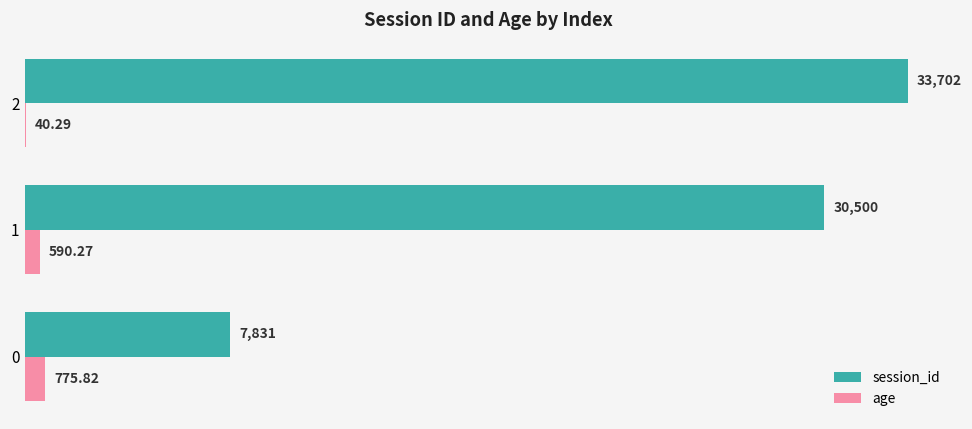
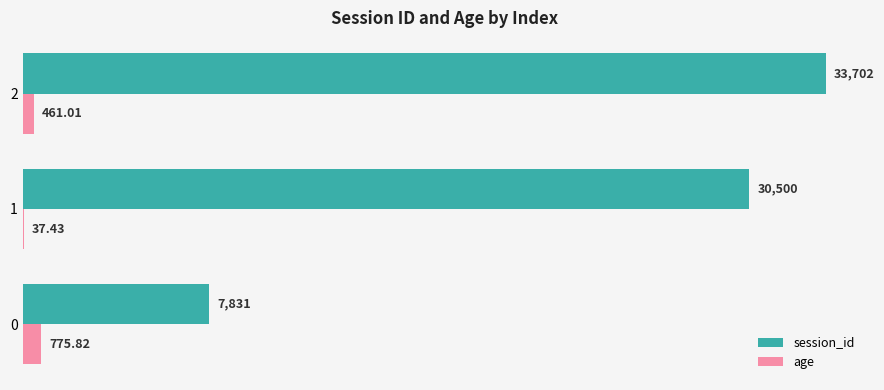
age, 2: 40.29 -> 461.01
age, 1: 590.27 -> 37.43
